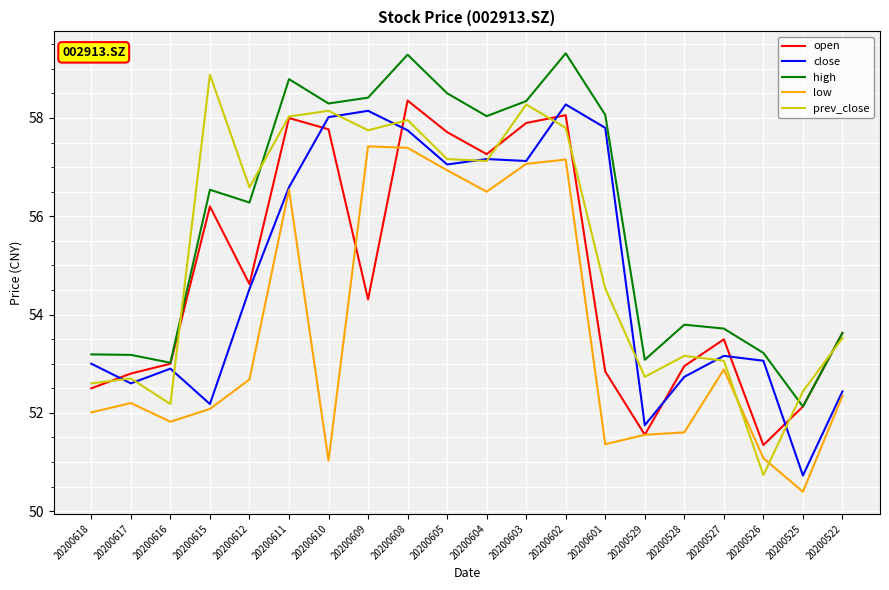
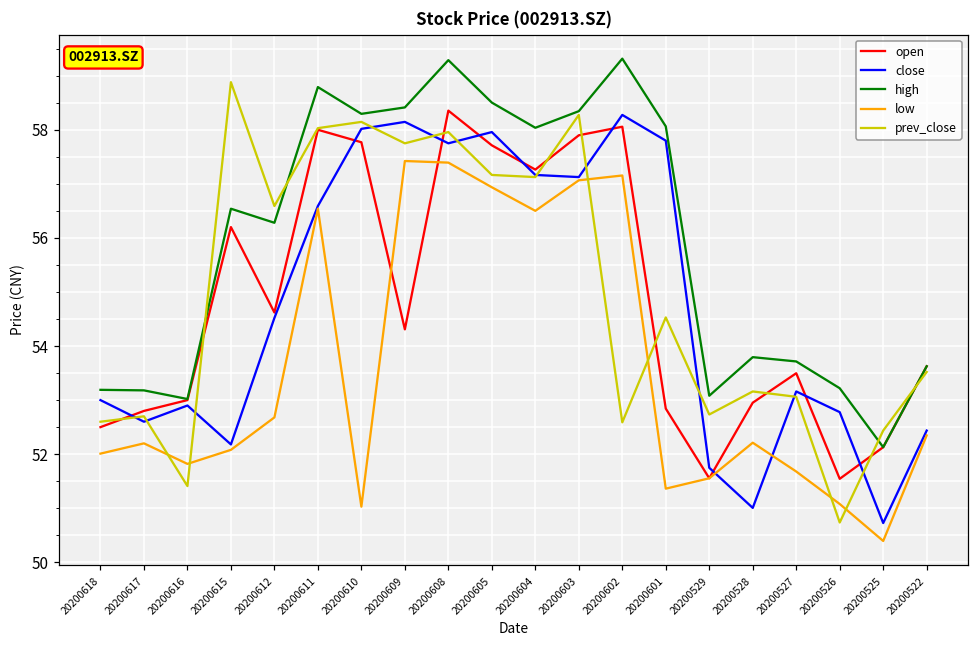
prev_close, 20200616: 52.2 -> 51.4
close, 20200605: 57.1 -> 58.0
prev_close, 20200602: 57.8 -> 52.6
close, 20200528: 52.7 -> 51.0
low, 20200528: 51.6 -> 52.2
low, 20200527: 52.9 -> 51.7
open, 20200526: 51.3 -> 51.5
close, 20200526: 53.1 -> 52.8
